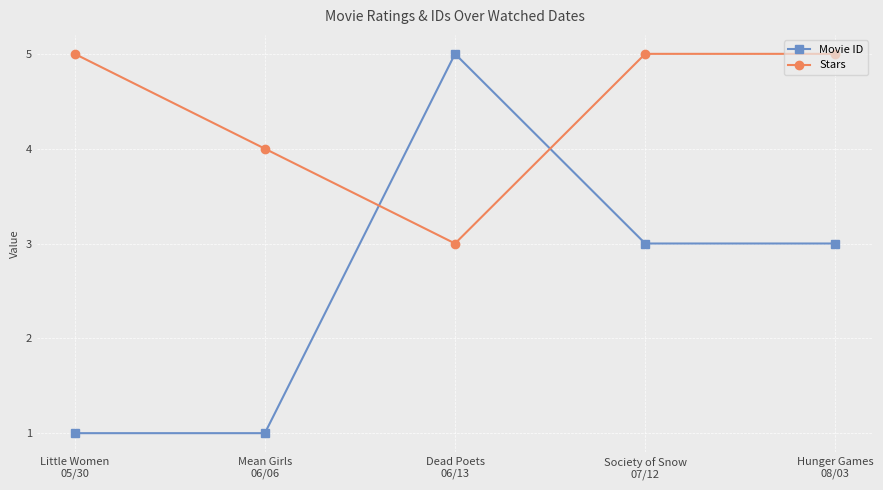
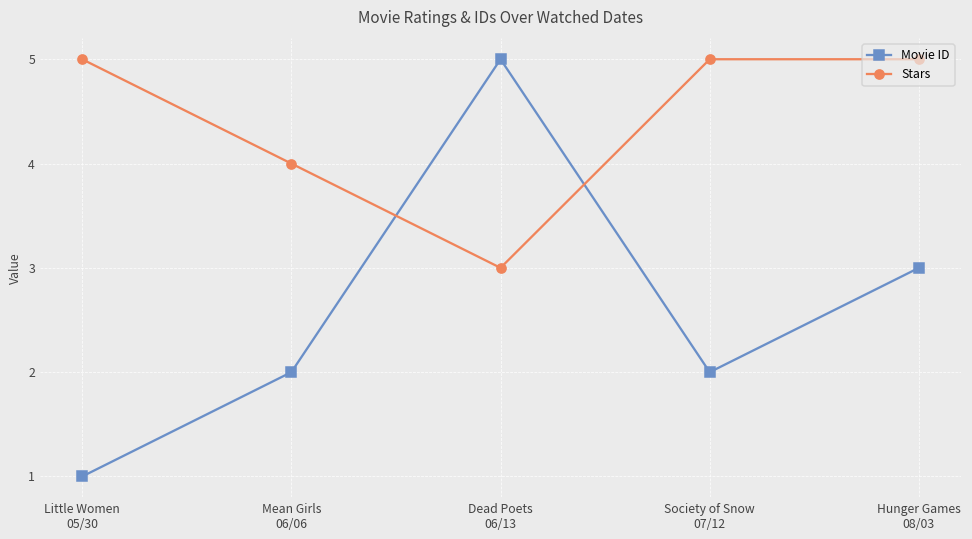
Movie ID, Mean Girls 06/06: 1 -> 2
Movie ID, Society of Snow 07/12: 3 -> 2
